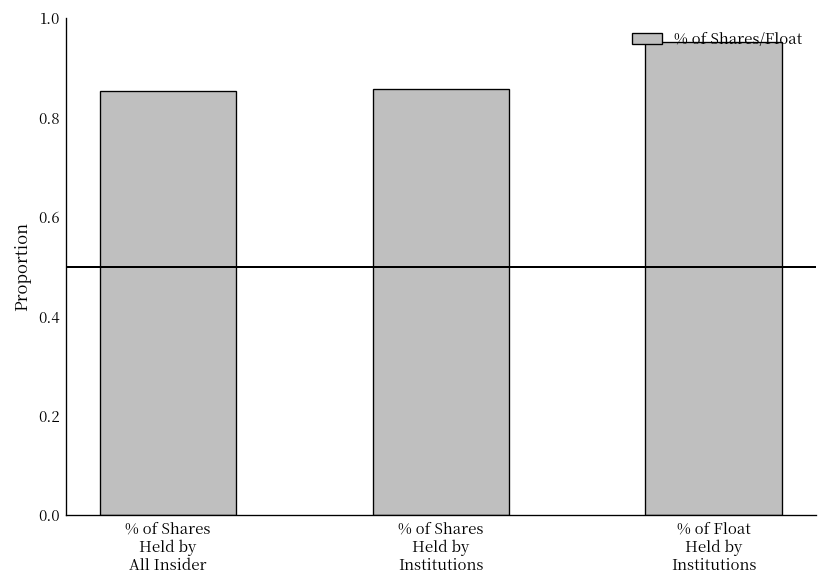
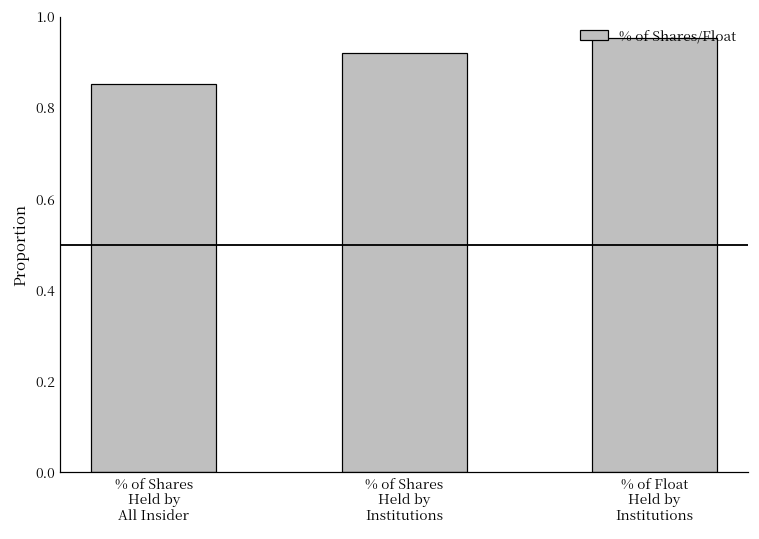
% of Shares Held by Institutions: 0.86 -> 0.92
